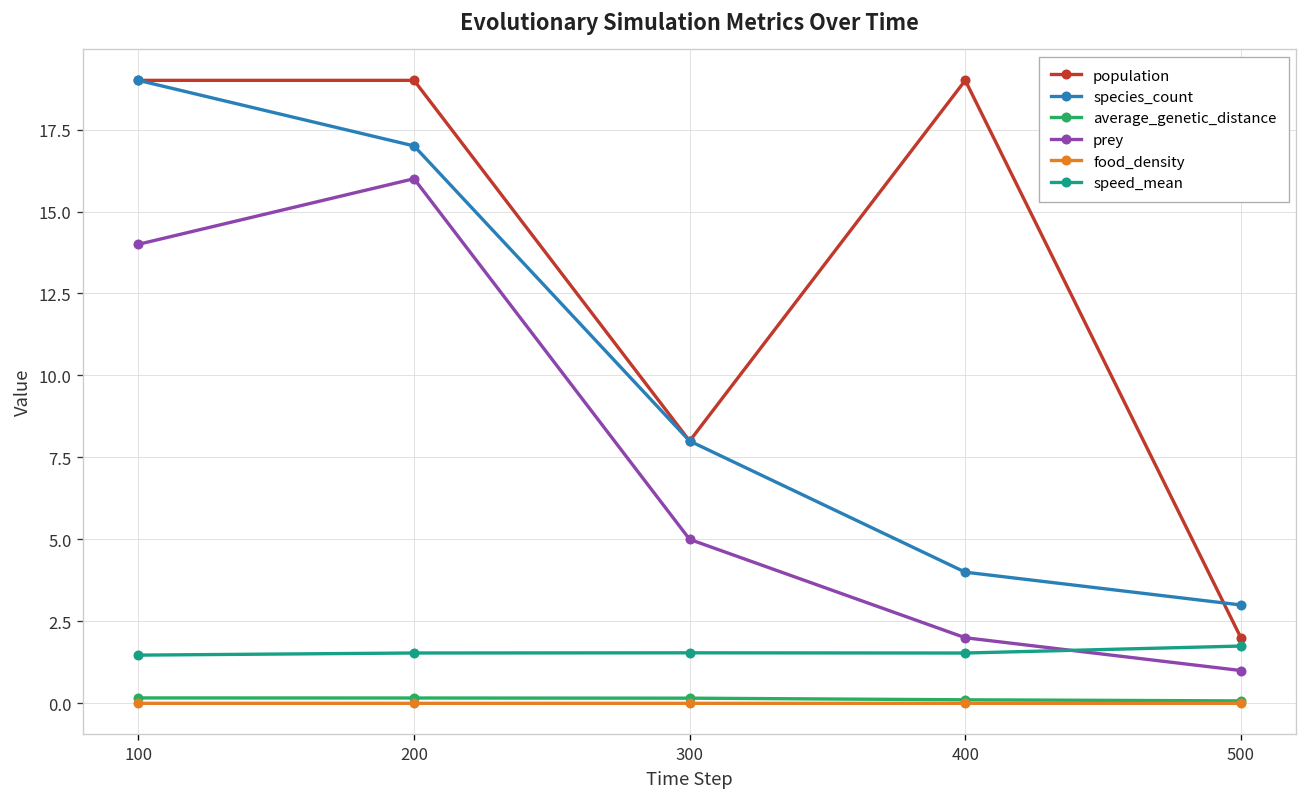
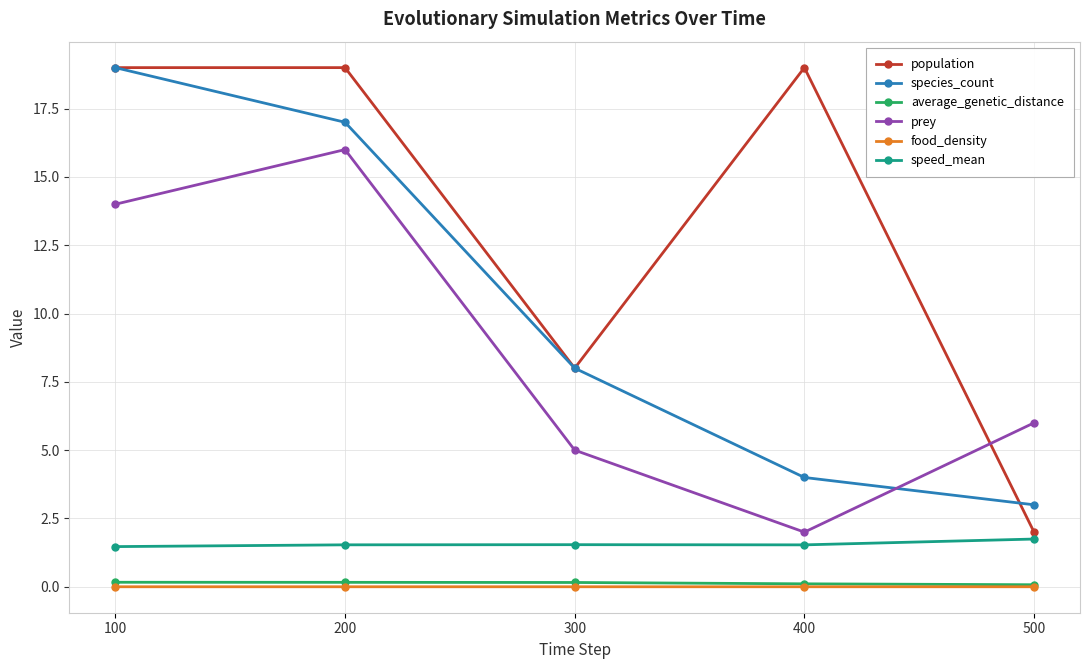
prey, 500: 1 -> 6
